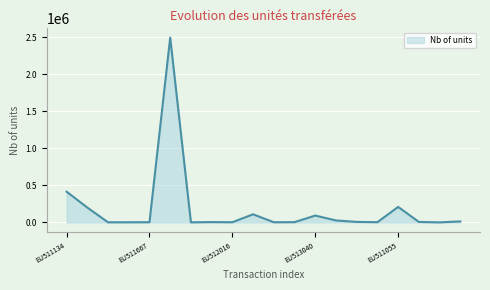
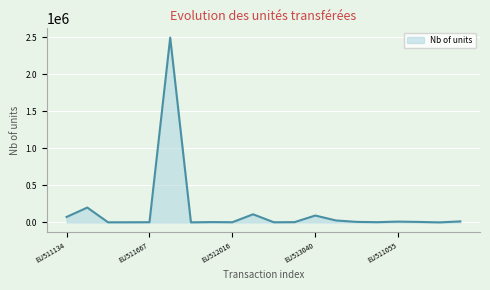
EU511134: 400000 -> 100000
EU511055: 200000 -> 0
